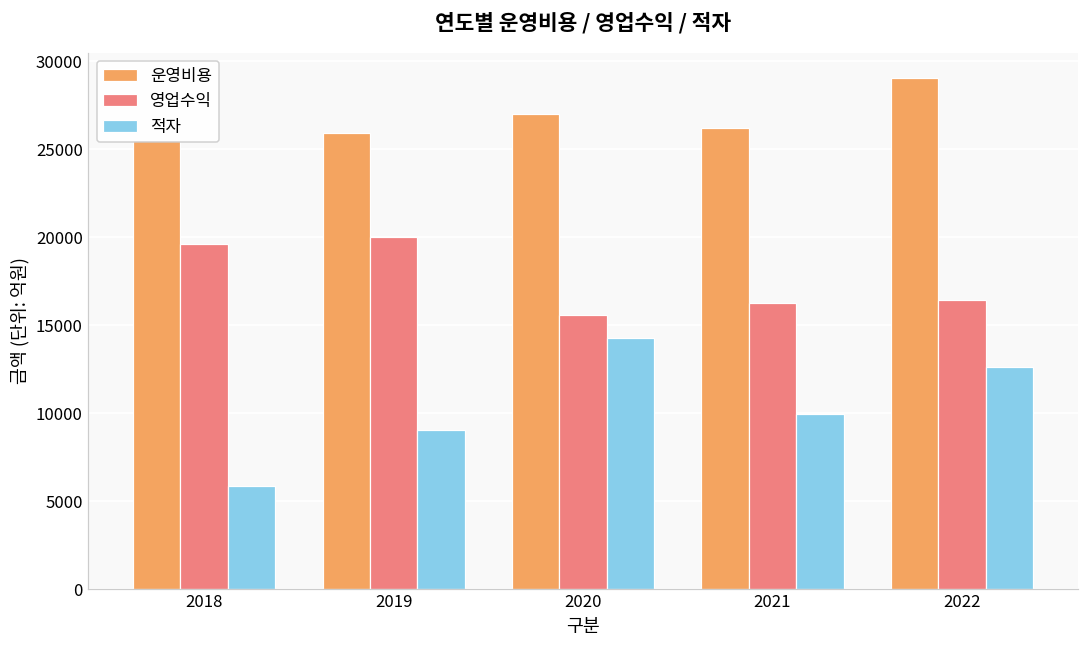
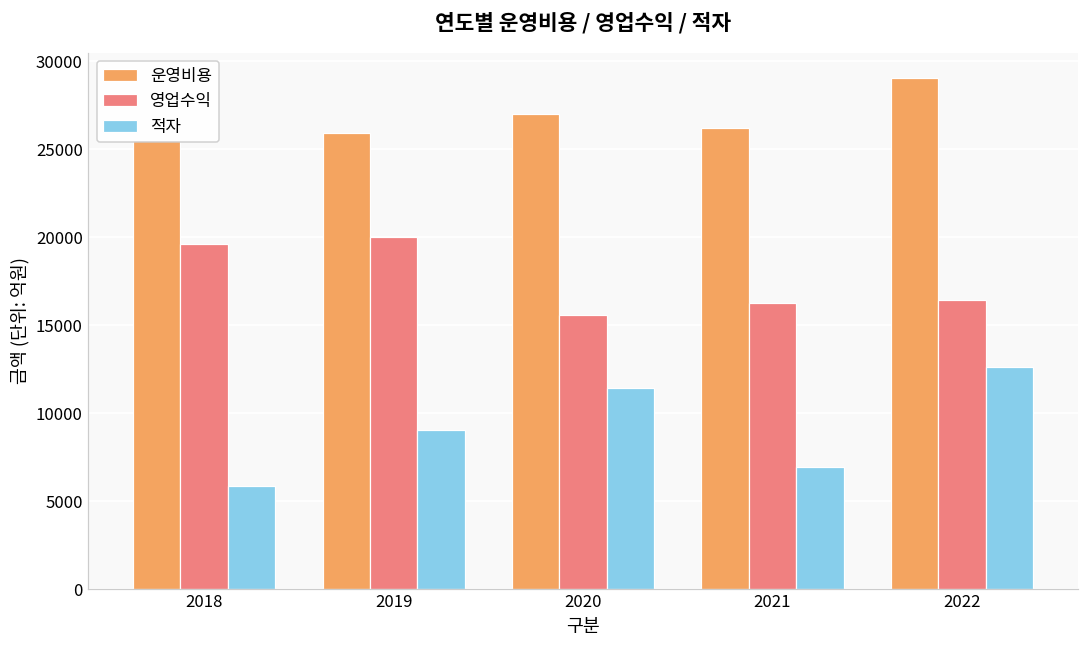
적자, 2020: 14200 -> 11400
적자, 2021: 10000 -> 6900
